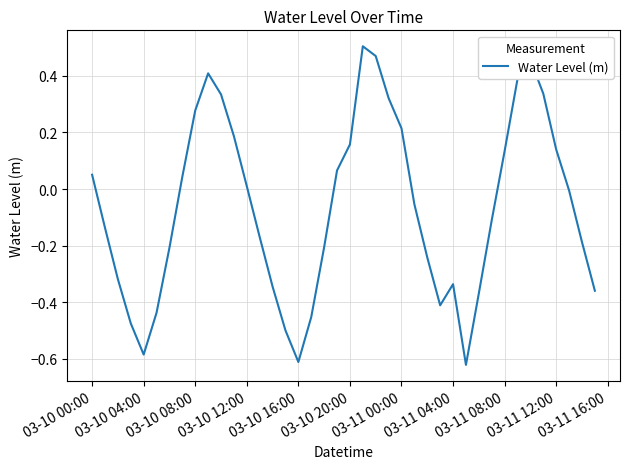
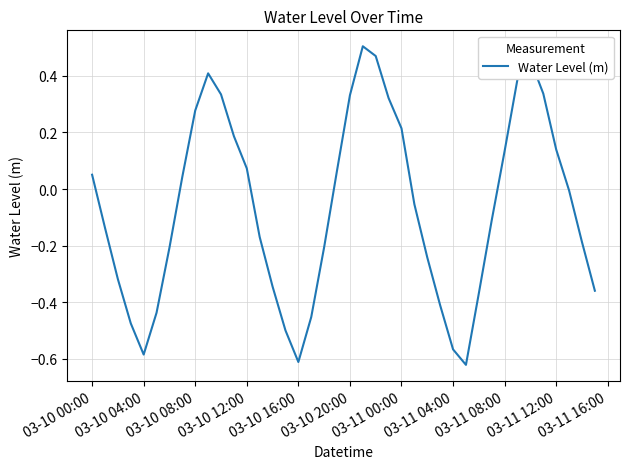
03-10 12:00: 0.01 -> 0.07
03-10 20:00: 0.16 -> 0.33
03-11 04:00: -0.34 -> -0.57
